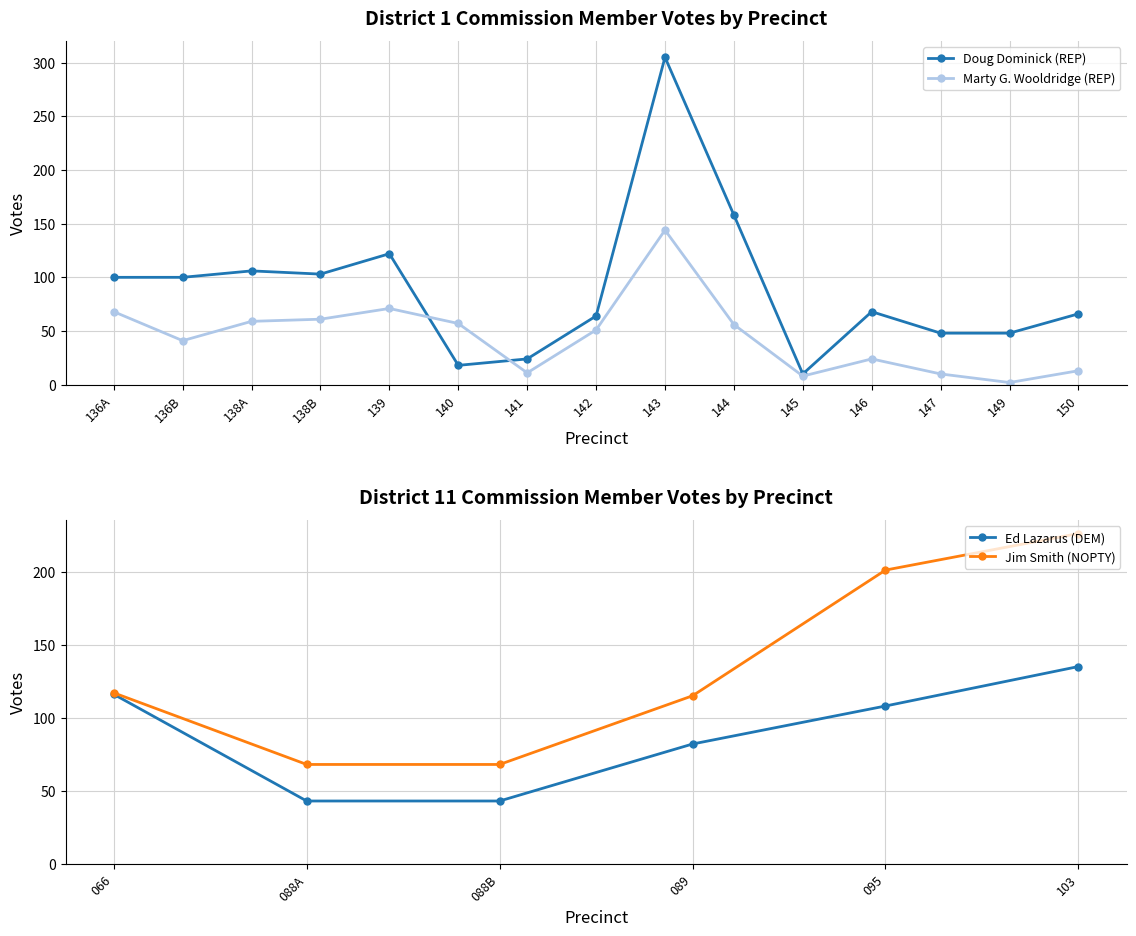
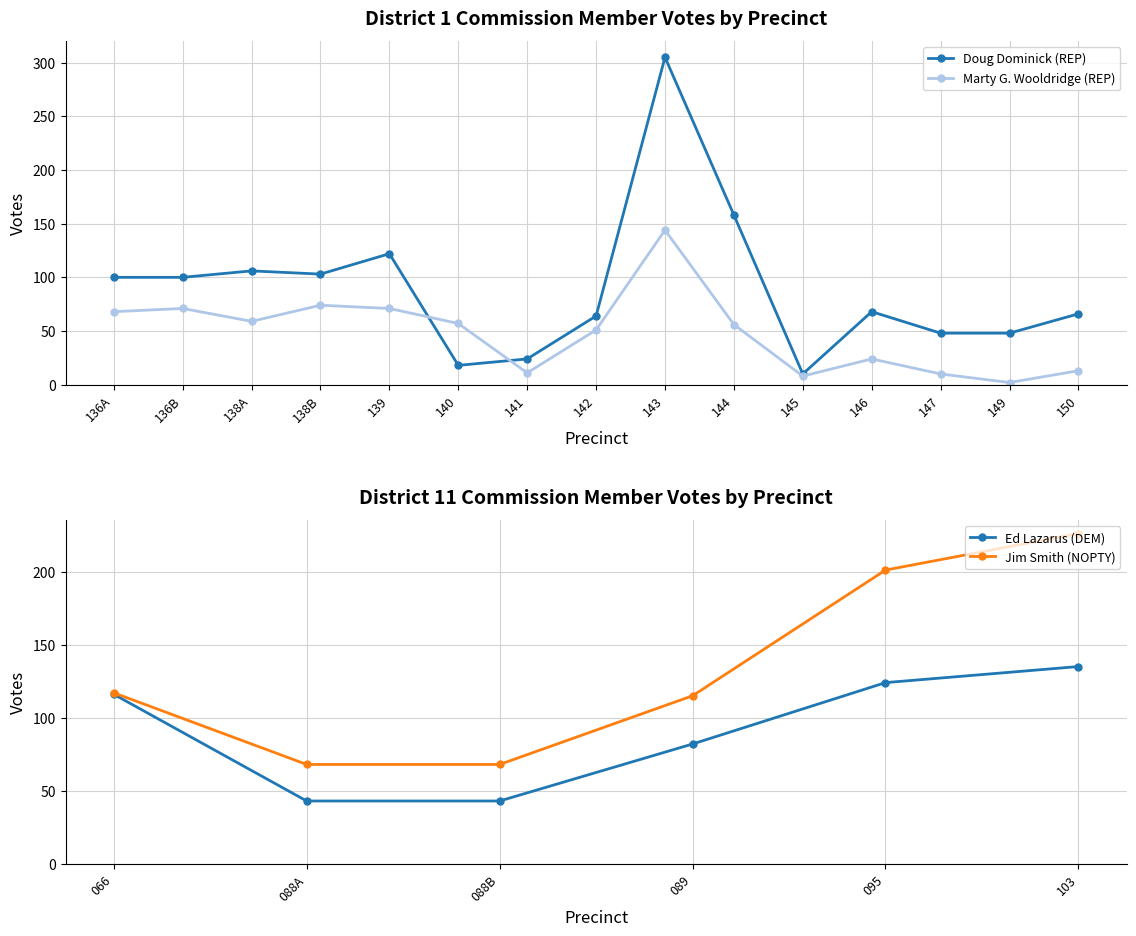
District 1 Commission Member Votes by Precinct, Marty G. Wooldridge (REP), 136B: 41 -> 71
District 1 Commission Member Votes by Precinct, Marty G. Wooldridge (REP), 138B: 61 -> 74
District 11 Commission Member Votes by Precinct, Ed Lazarus (DEM), 095: 108 -> 124
